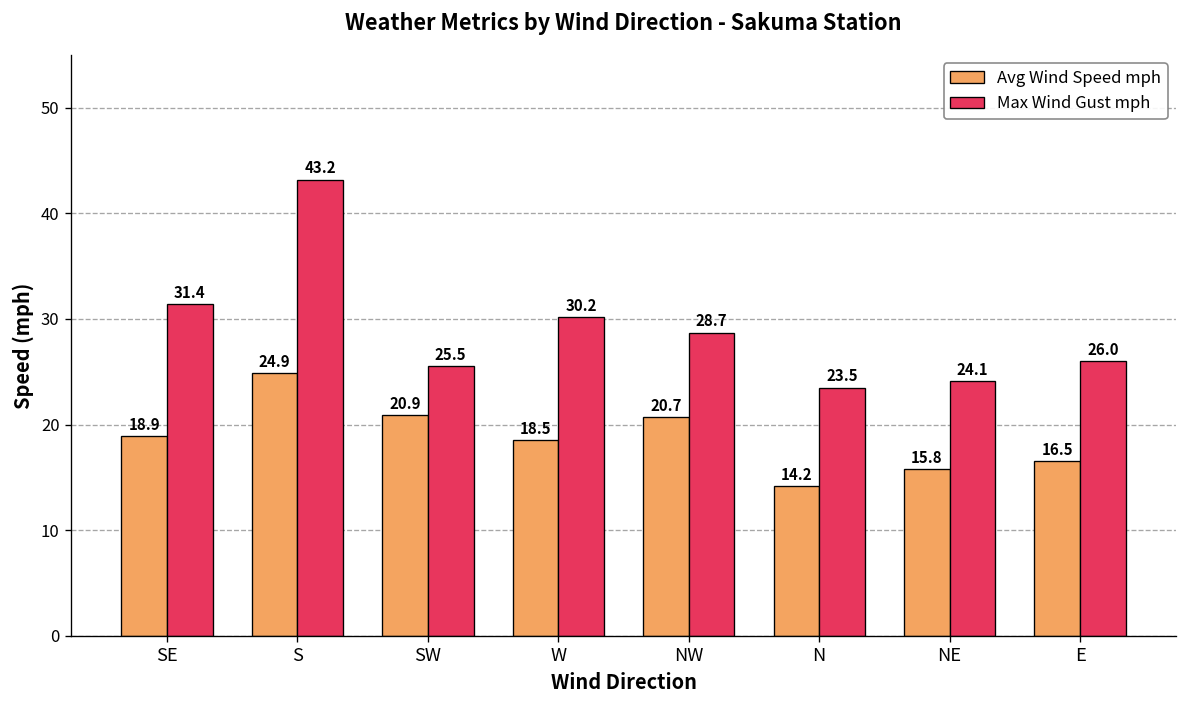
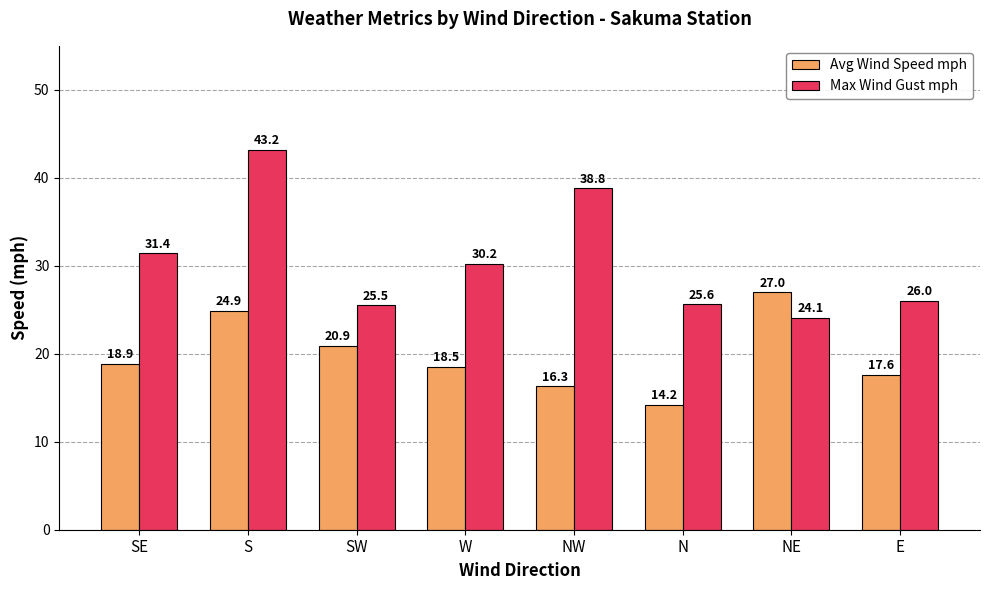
Avg Wind Speed mph, NW: 20.7 -> 16.3
Max Wind Gust mph, NW: 28.7 -> 38.8
Max Wind Gust mph, N: 23.5 -> 25.6
Avg Wind Speed mph, NE: 15.8 -> 27.0
Avg Wind Speed mph, E: 16.5 -> 17.6
